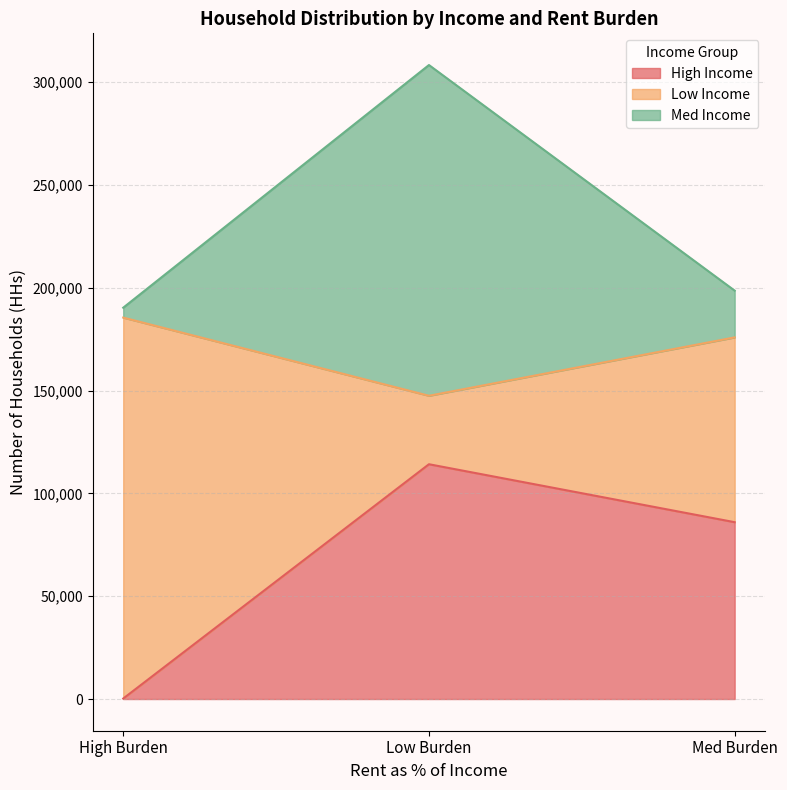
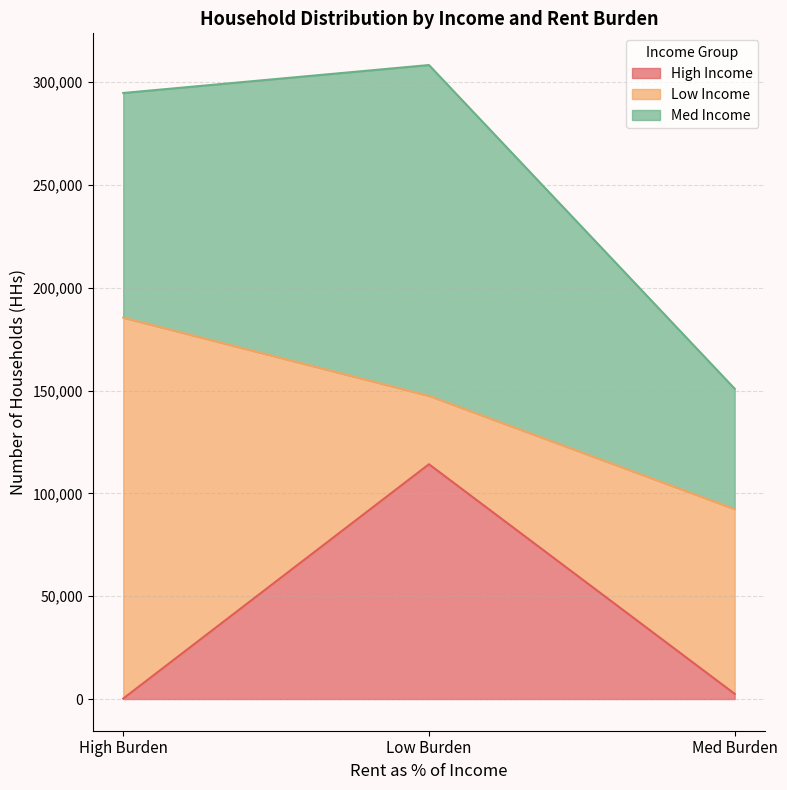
Med Income, High Burden: 5,000 -> 109,000
High Income, Med Burden: 86,000 -> 3,000
Med Income, Med Burden: 23,000 -> 58,000
